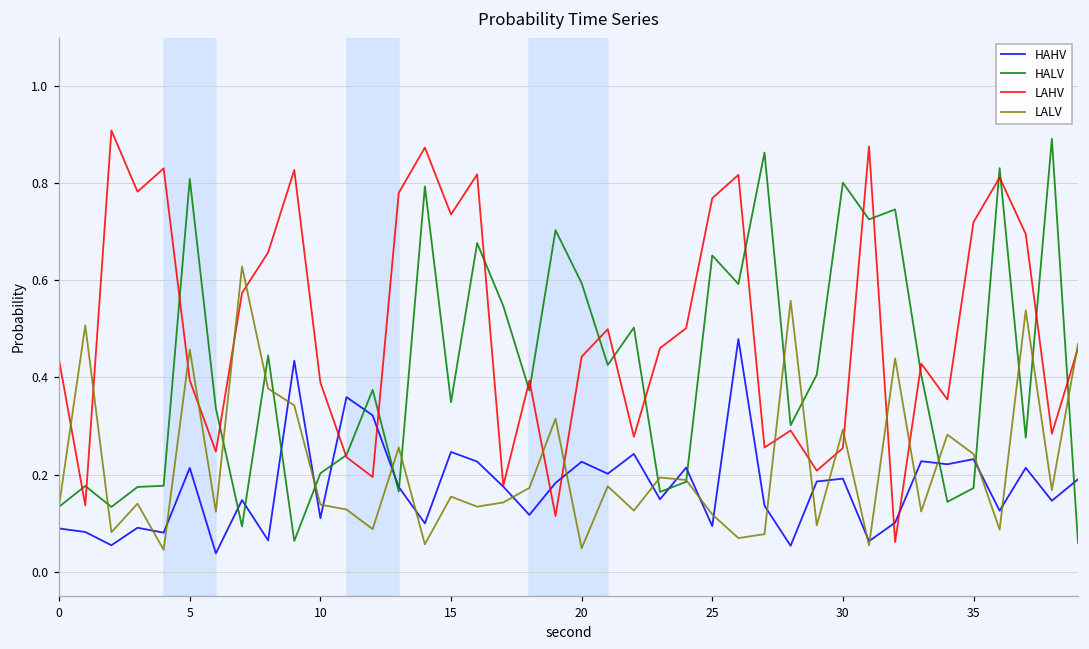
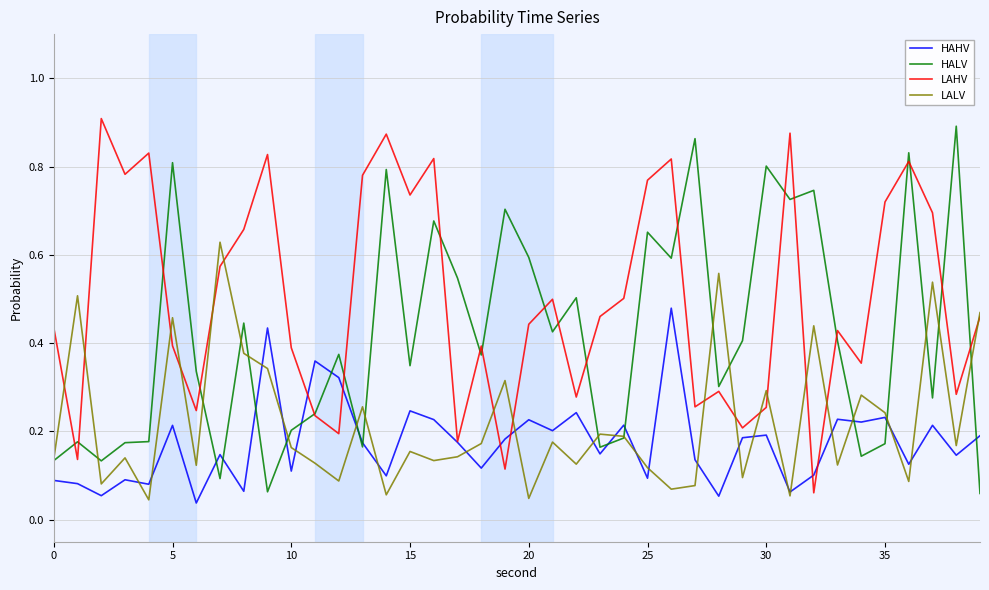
LALV, 10: 0.14 -> 0.16
